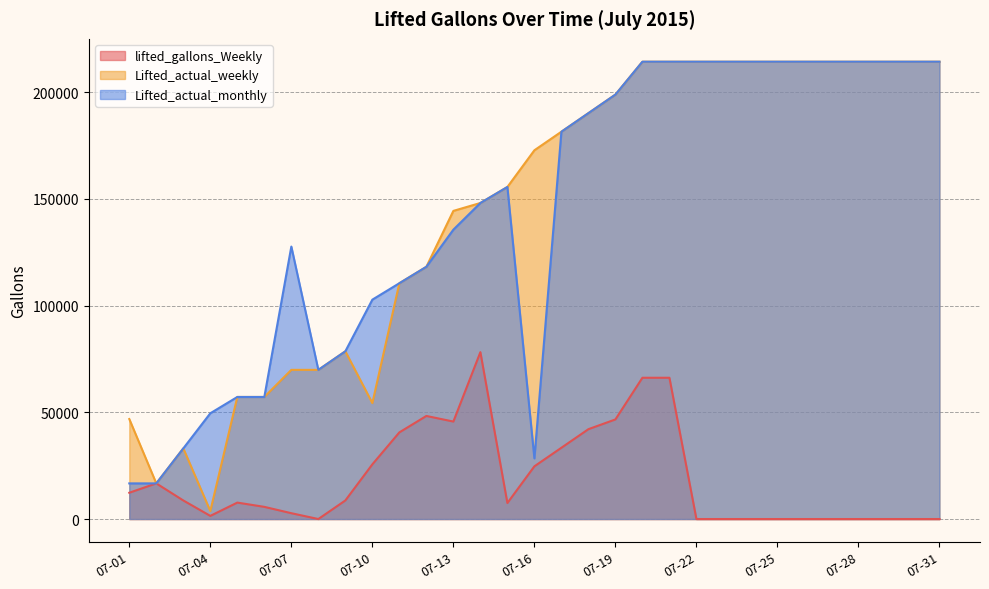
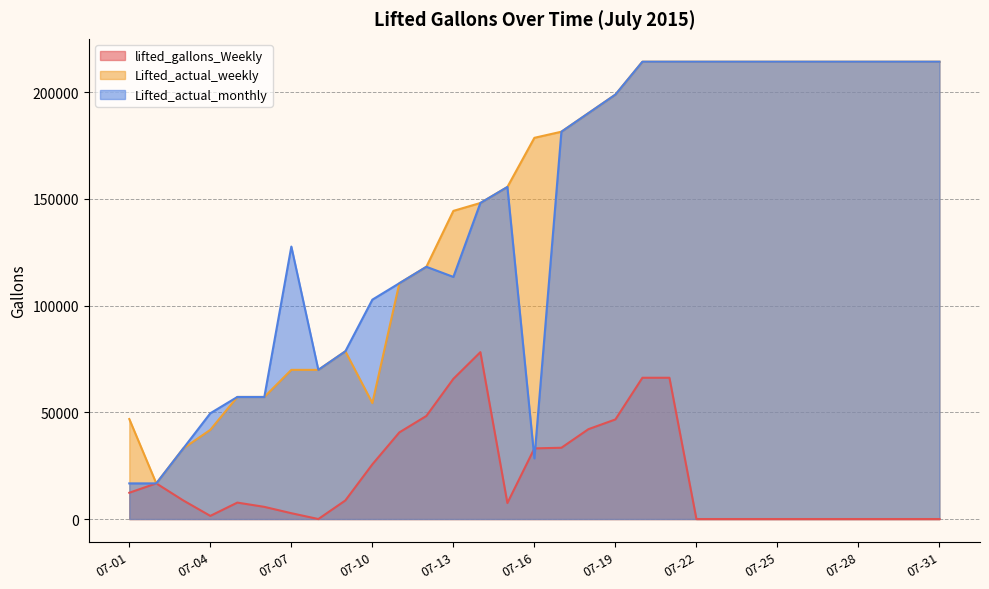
Lifted_actual_weekly, 07-04: 4000 -> 42000
lifted_gallons_Weekly, 07-13: 46000 -> 66000
Lifted_actual_monthly, 07-13: 136000 -> 113000
lifted_gallons_Weekly, 07-16: 25000 -> 33000
Lifted_actual_weekly, 07-16: 173000 -> 179000
